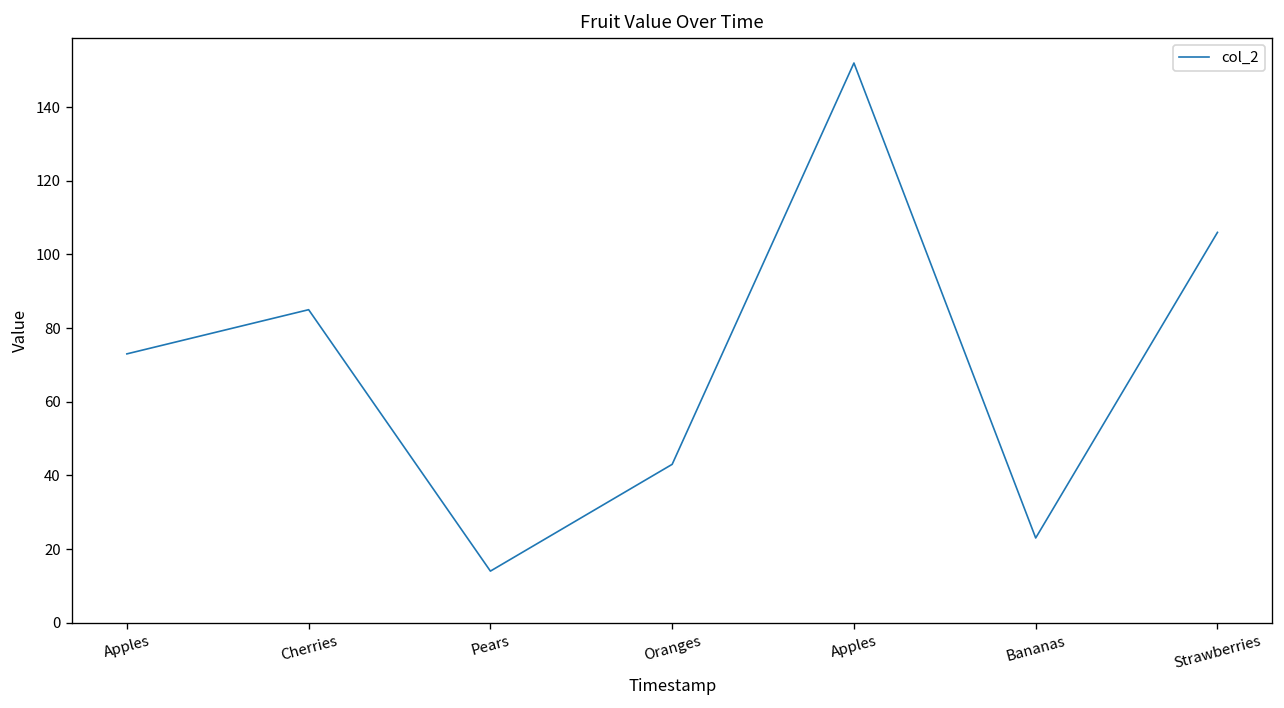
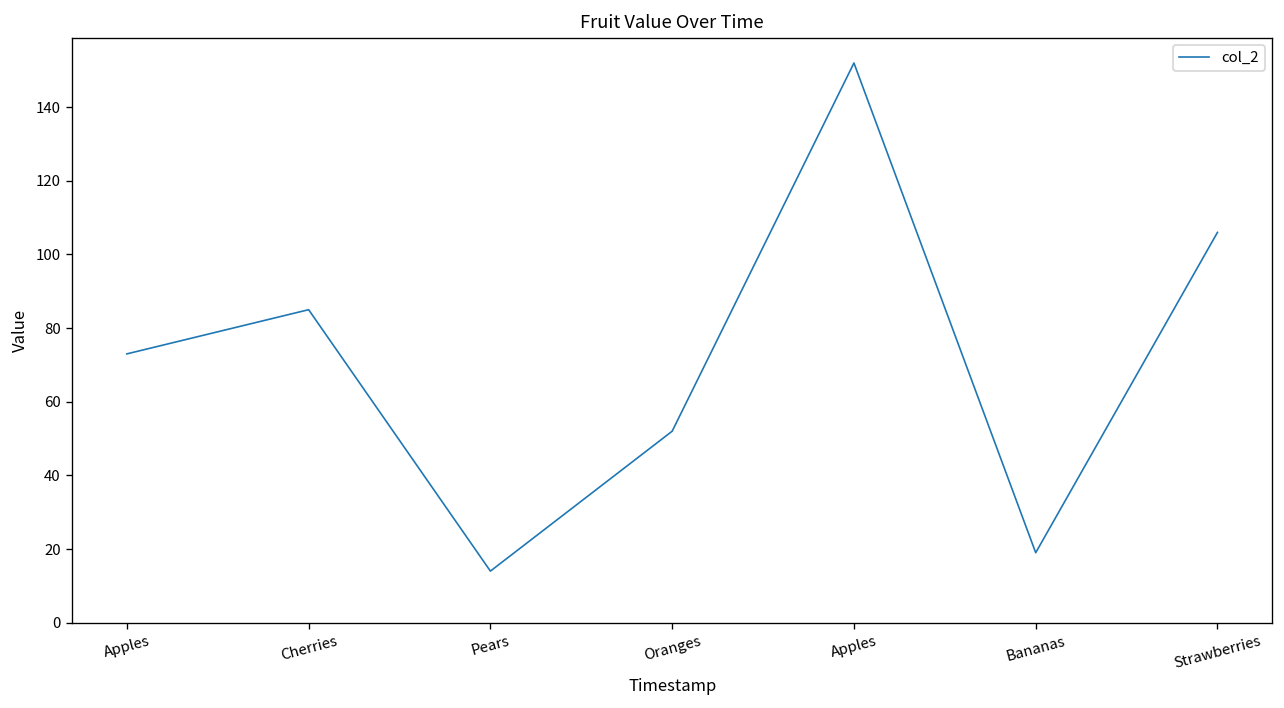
Oranges: 43 -> 52
Bananas: 23 -> 19
